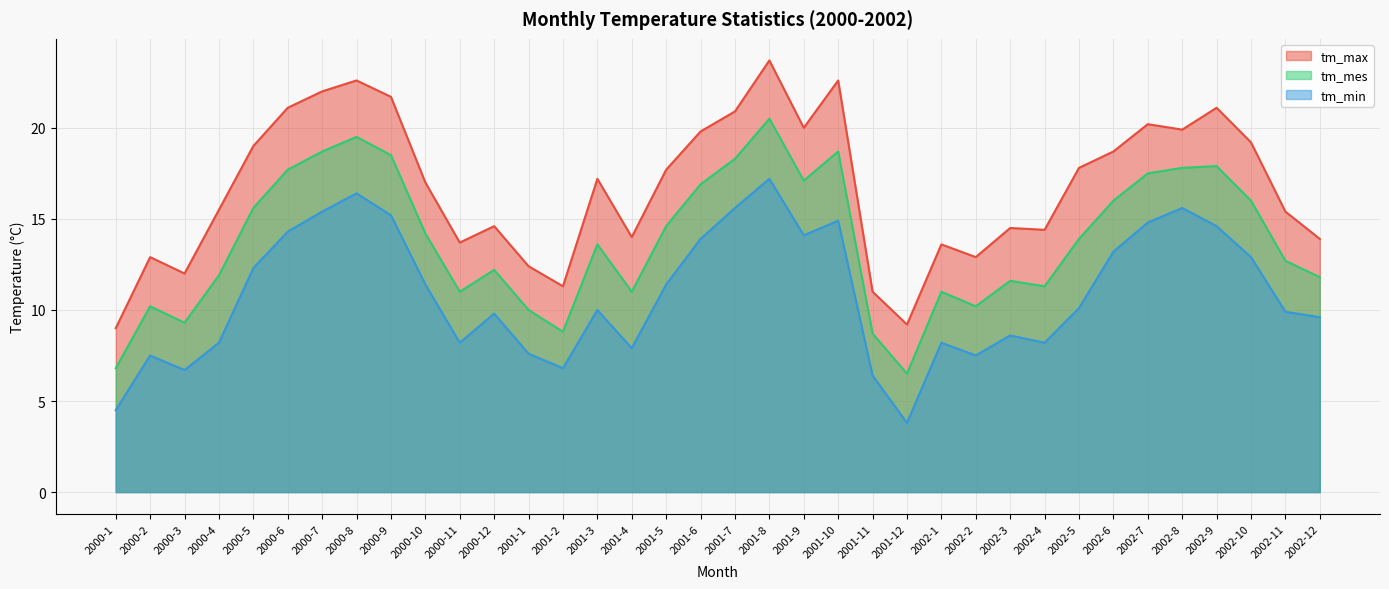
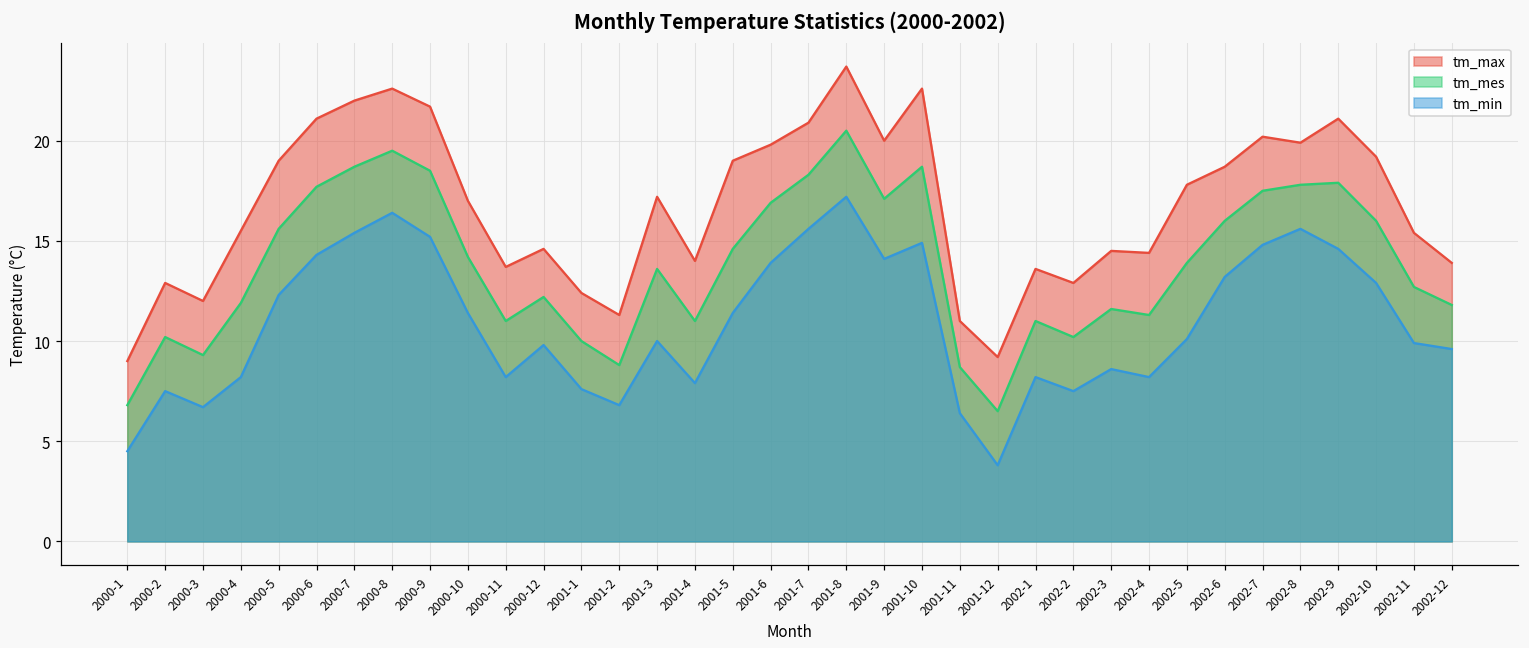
tm_max, 2001-5: 17.7 -> 19.0
